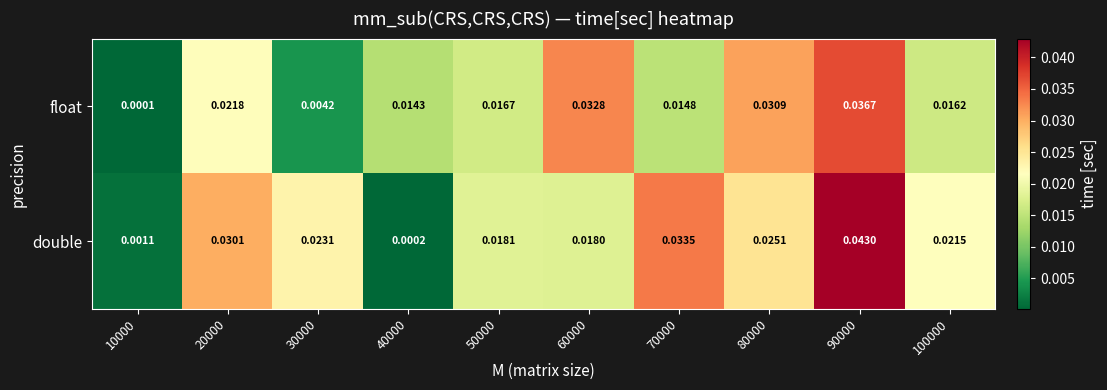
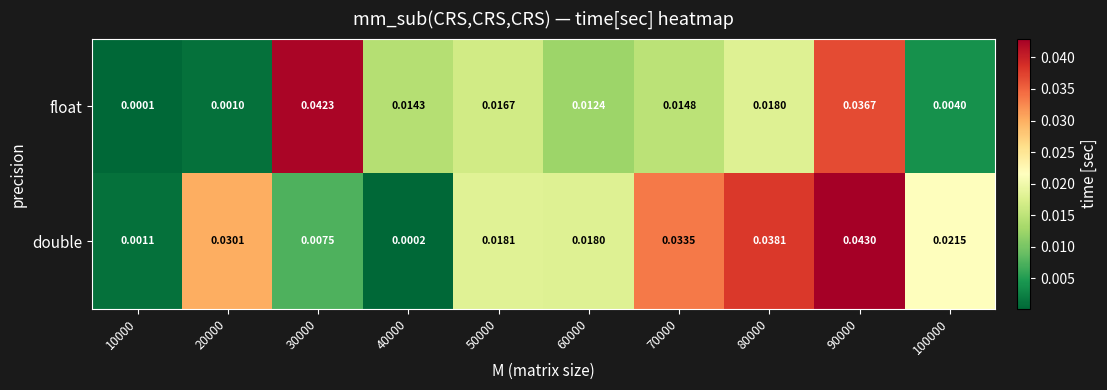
float, 20000: 0.0218 -> 0.0010
float, 30000: 0.0042 -> 0.0423
float, 60000: 0.0328 -> 0.0124
float, 80000: 0.0309 -> 0.0180
float, 100000: 0.0162 -> 0.0040
double, 30000: 0.0231 -> 0.0075
double, 80000: 0.0251 -> 0.0381
